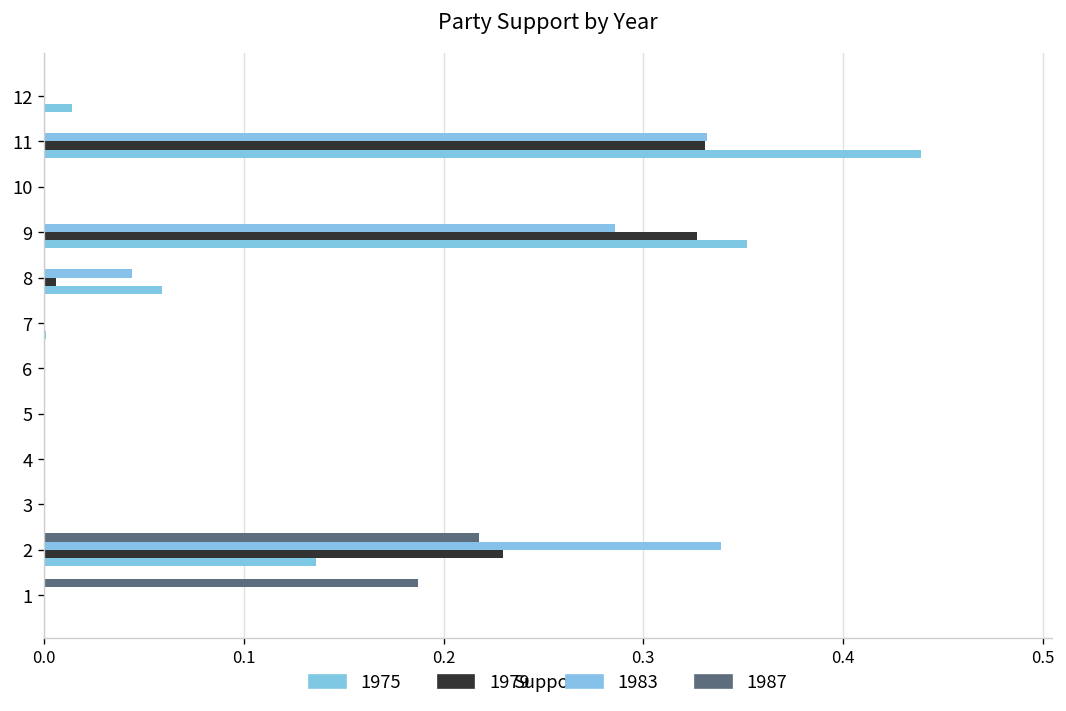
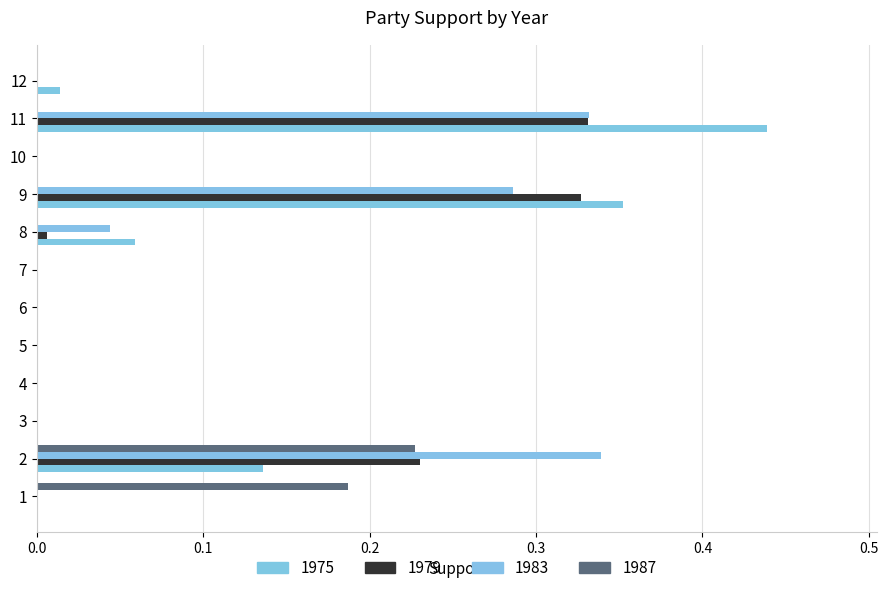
1987, 2: 0.218 -> 0.227
